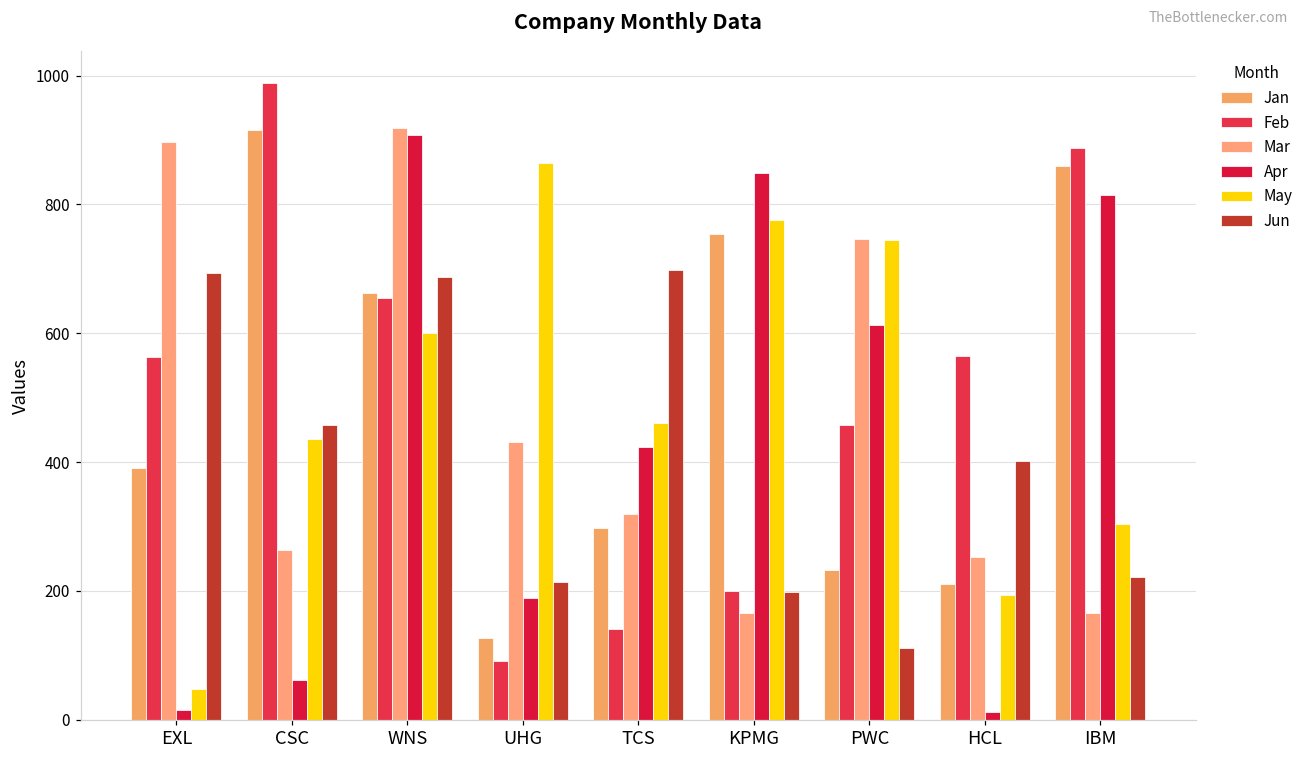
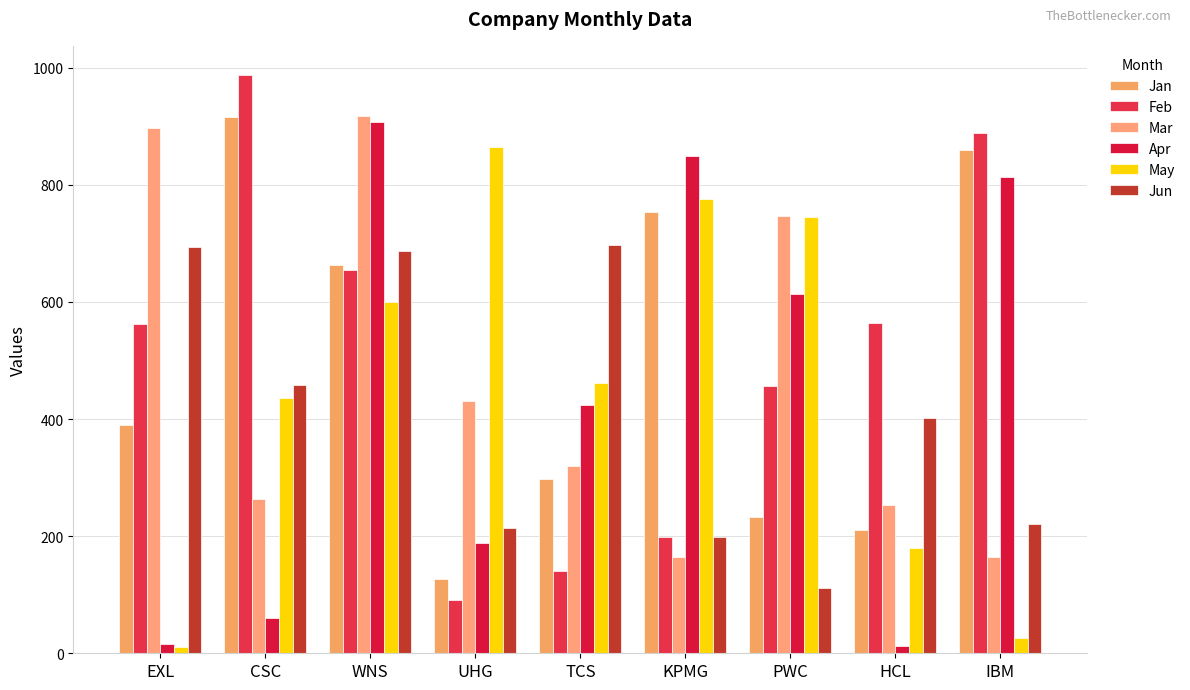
May, EXL: 50 -> 10
May, HCL: 190 -> 180
May, IBM: 300 -> 30
